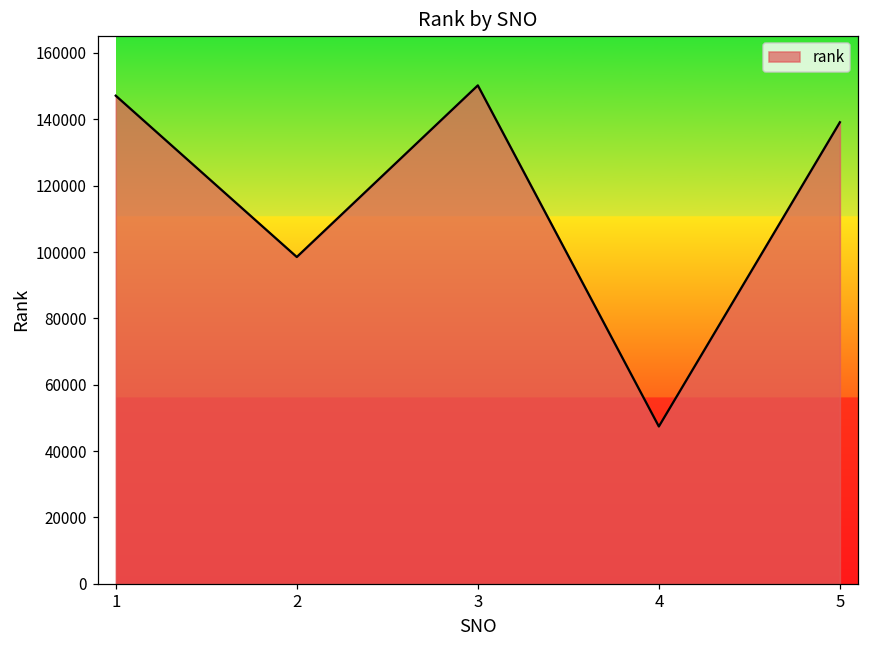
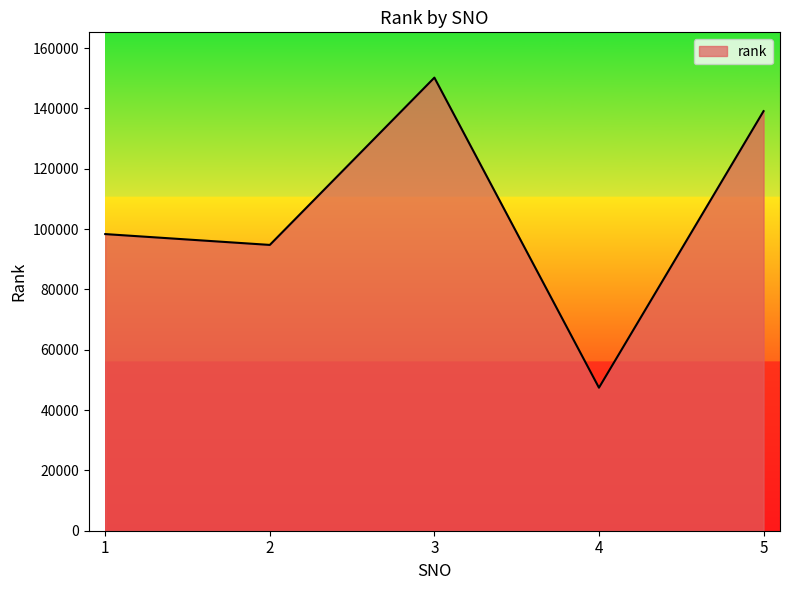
1: 147000 -> 98000
2: 98000 -> 95000
